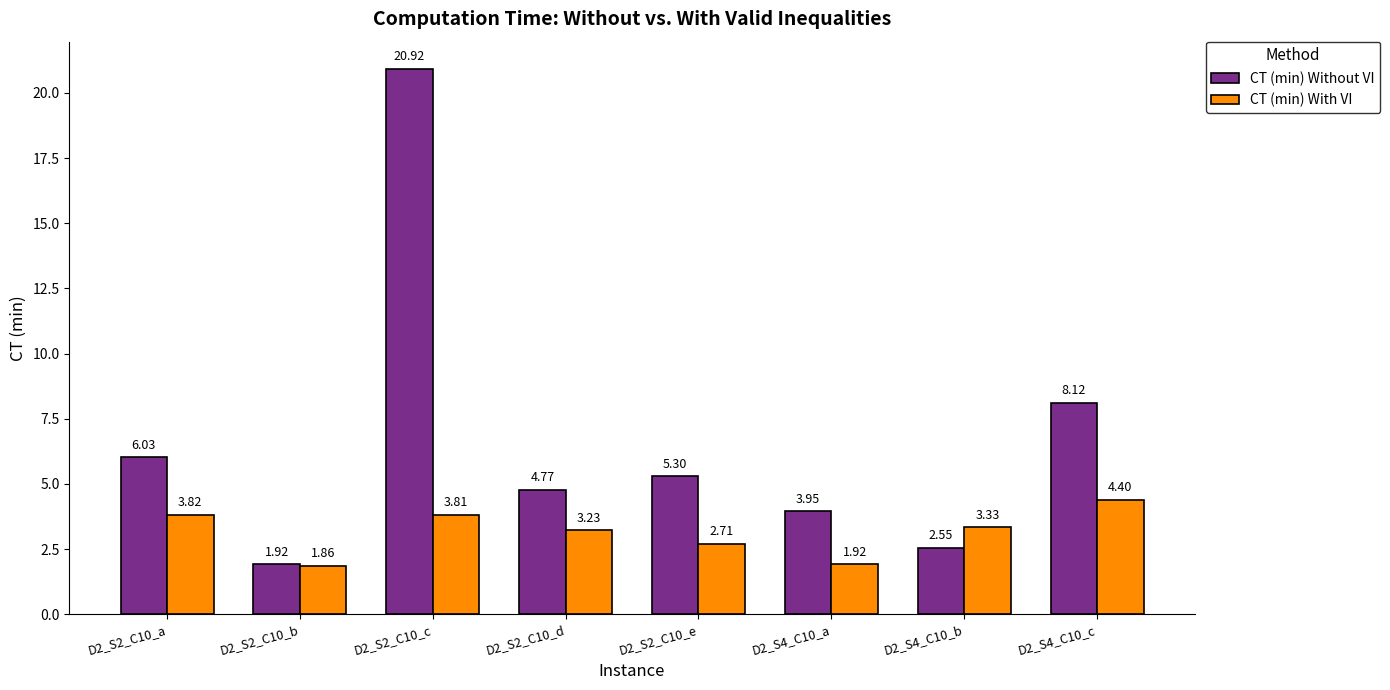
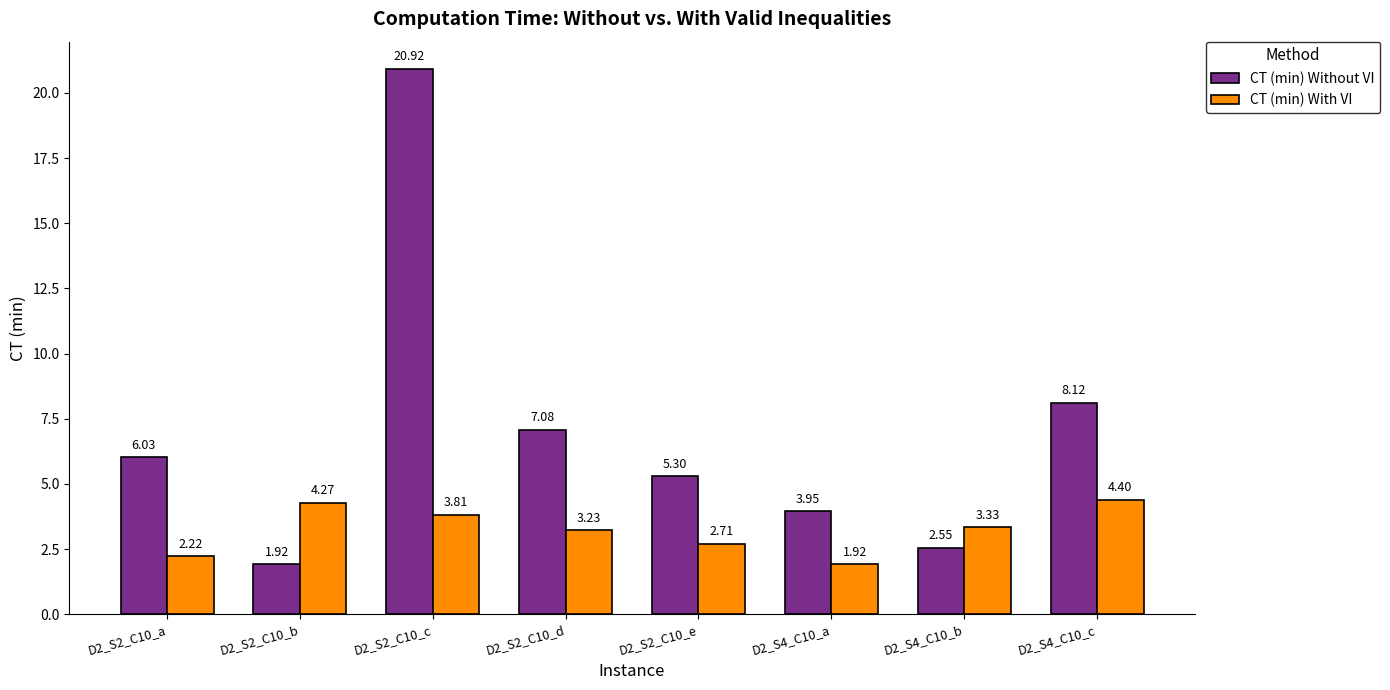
CT (min) With VI, D2_S2_C10_a: 3.82 -> 2.22
CT (min) With VI, D2_S2_C10_b: 1.86 -> 4.27
CT (min) Without VI, D2_S2_C10_d: 4.77 -> 7.08
